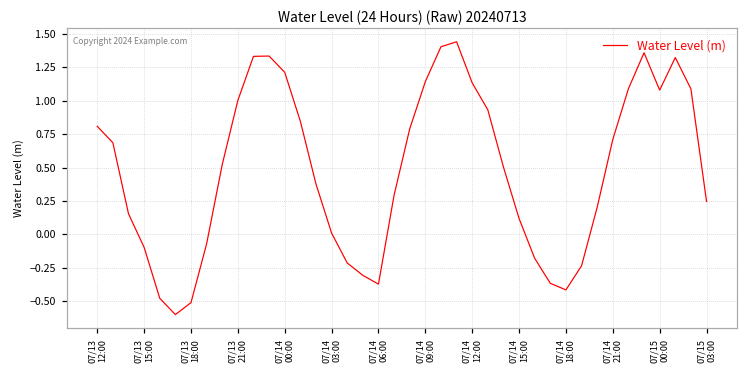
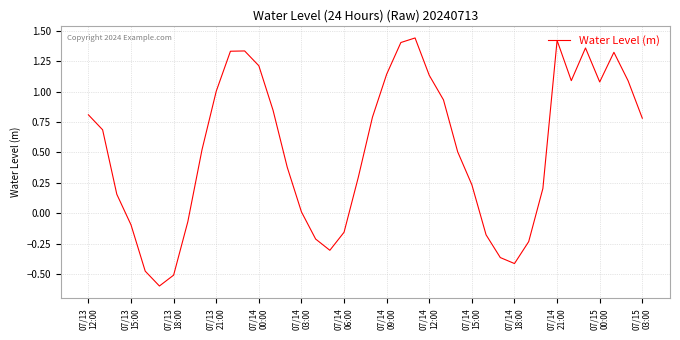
07/14 06:00: -0.37 -> -0.16
07/14 15:00: 0.12 -> 0.23
07/14 21:00: 0.71 -> 1.42
07/15 03:00: 0.25 -> 0.78
